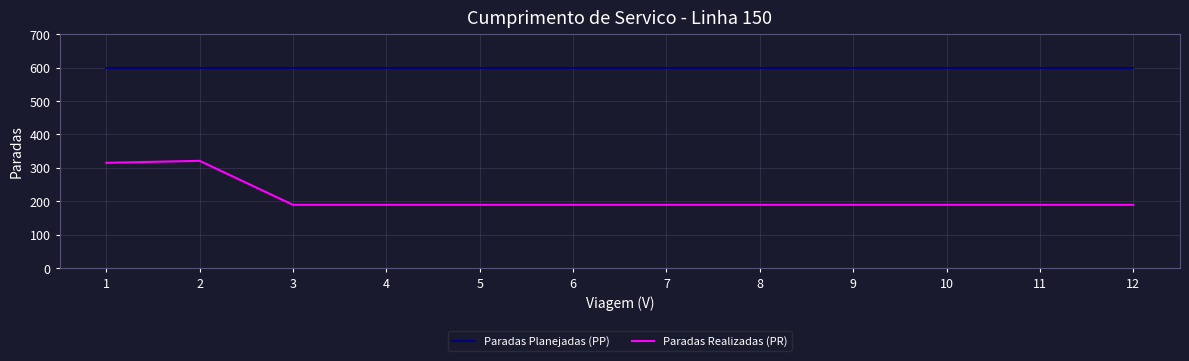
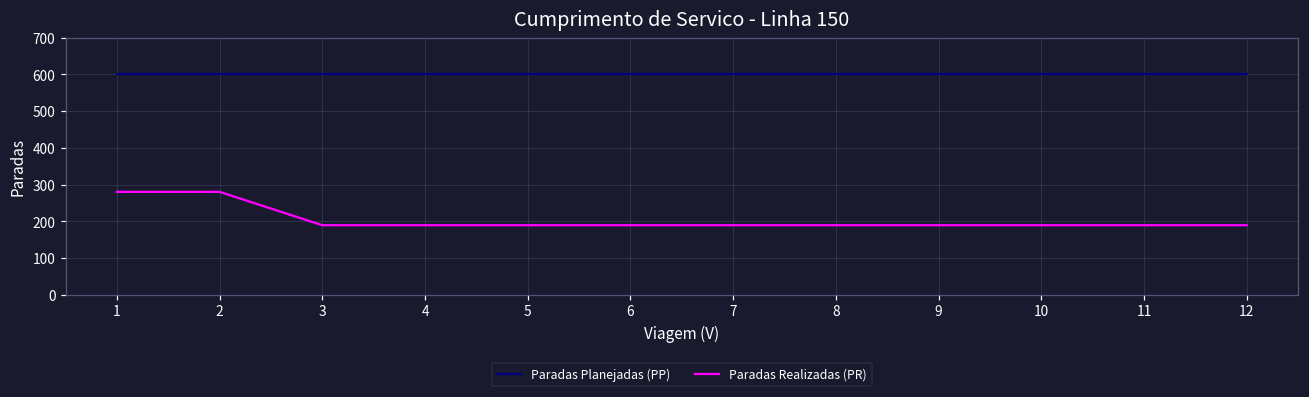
Paradas Realizadas (PR), 1: 320 -> 280
Paradas Realizadas (PR), 2: 320 -> 280
